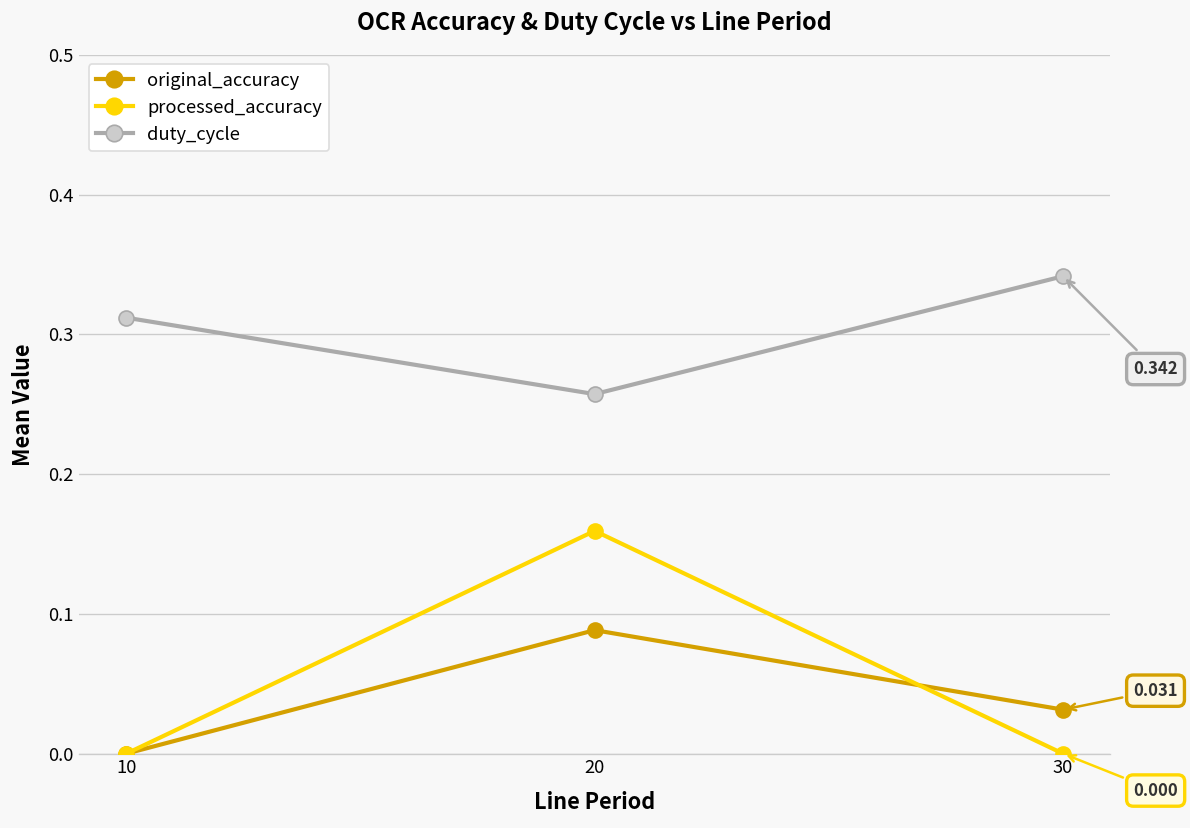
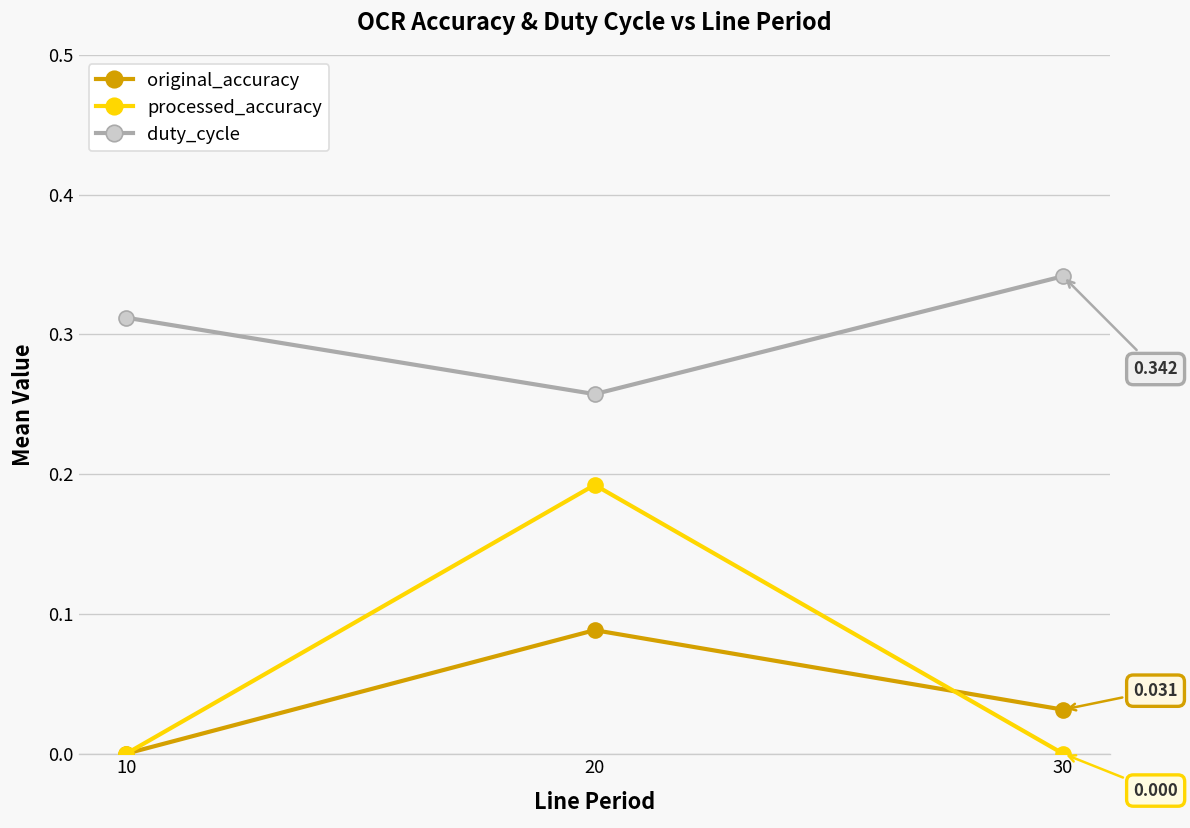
processed_accuracy, 20: 0.159 -> 0.192
